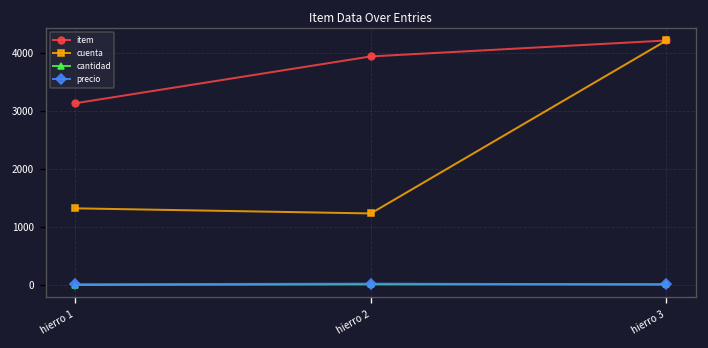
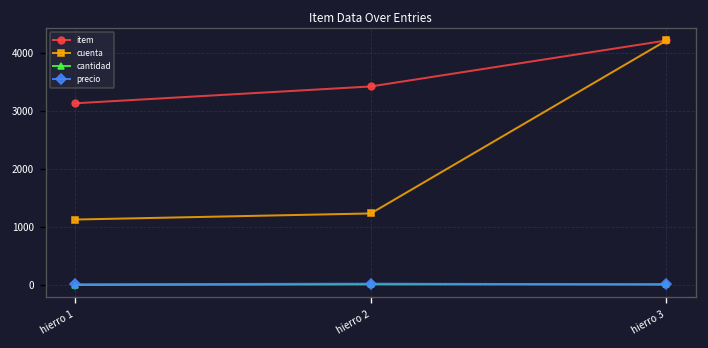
cuenta, hierro 1: 1300 -> 1100
item, hierro 2: 3900 -> 3400
